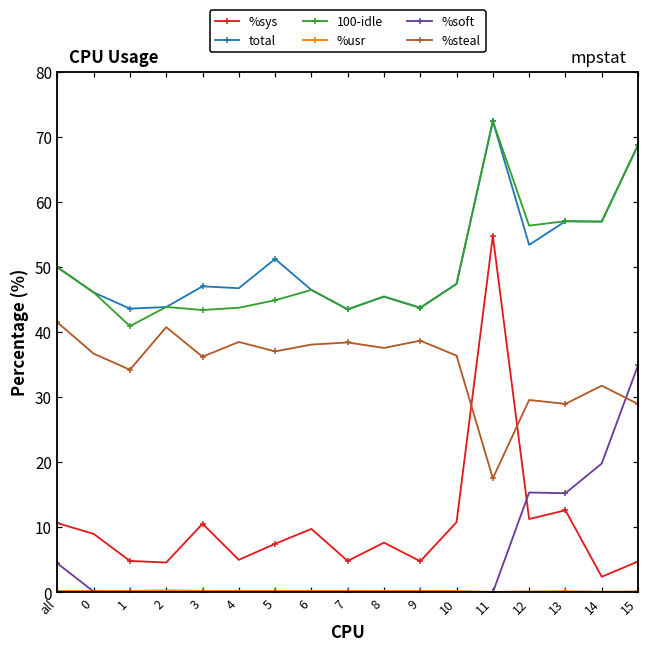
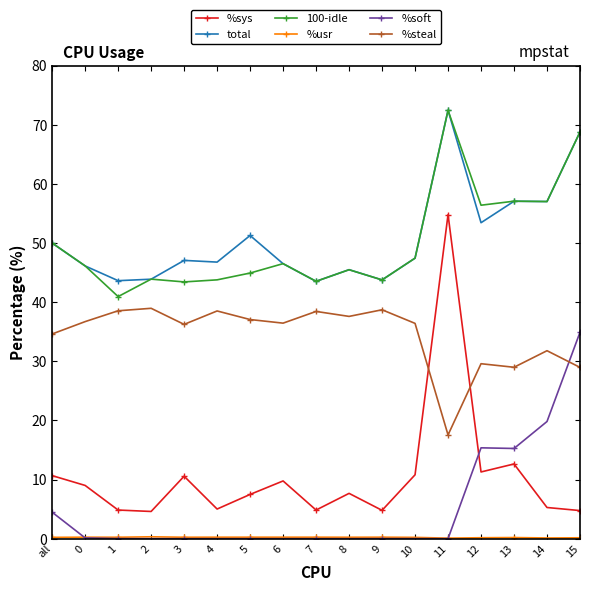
%steal, all: 42 -> 35
%steal, 1: 34 -> 39
%steal, 2: 41 -> 39
%steal, 6: 38 -> 36
%sys, 14: 2 -> 5
